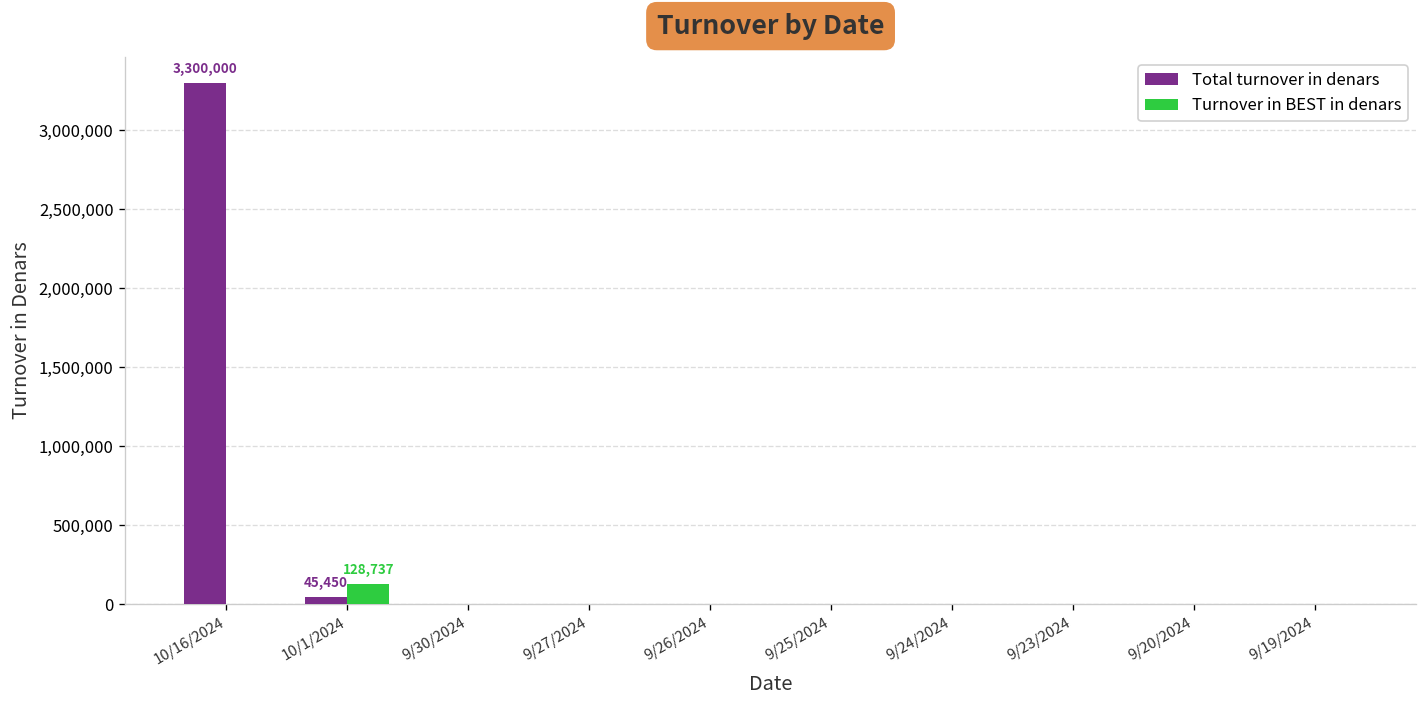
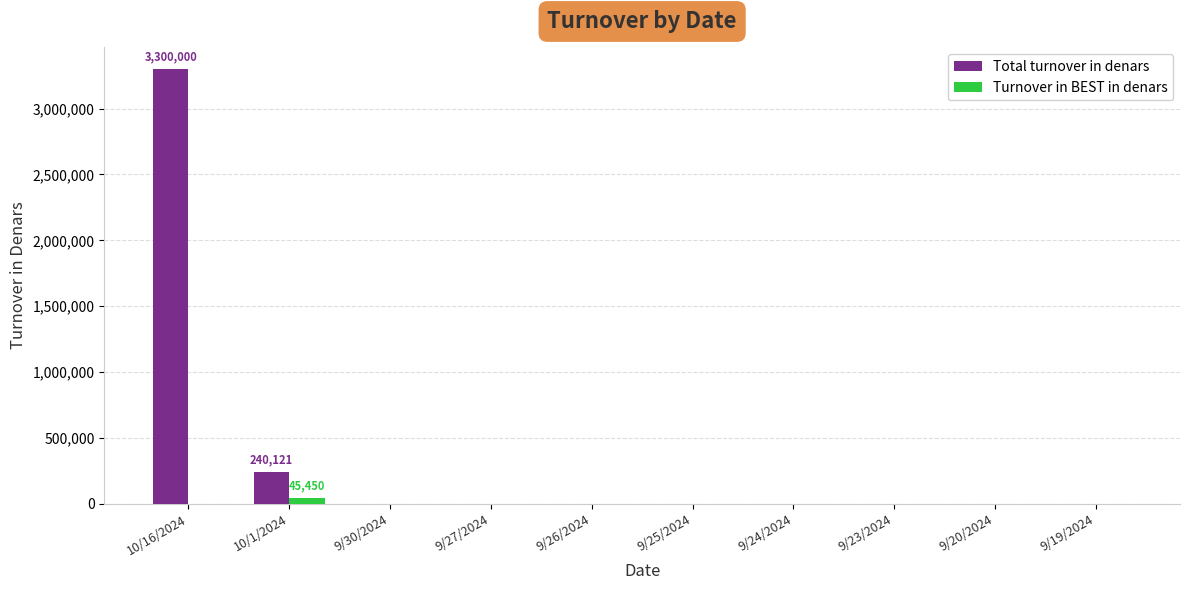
Total turnover in denars, 10/1/2024: 45,450 -> 240,121
Turnover in BEST in denars, 10/1/2024: 128,737 -> 45,450
